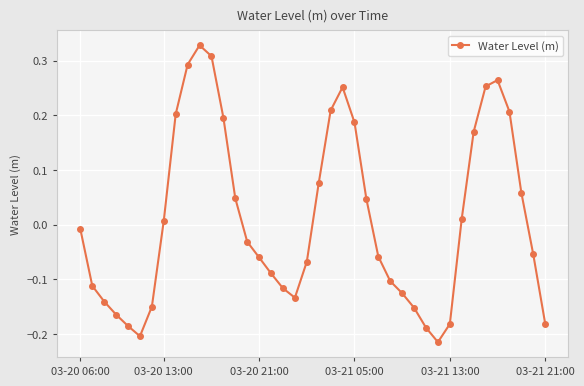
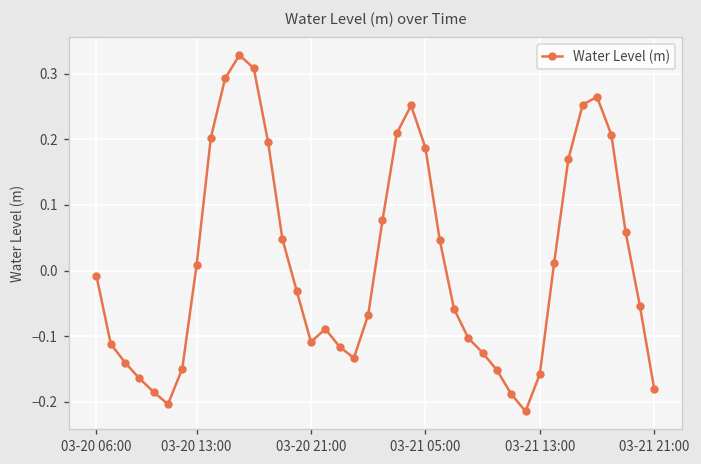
03-20 21:00: -0.06 -> -0.11
03-21 13:00: -0.18 -> -0.16
